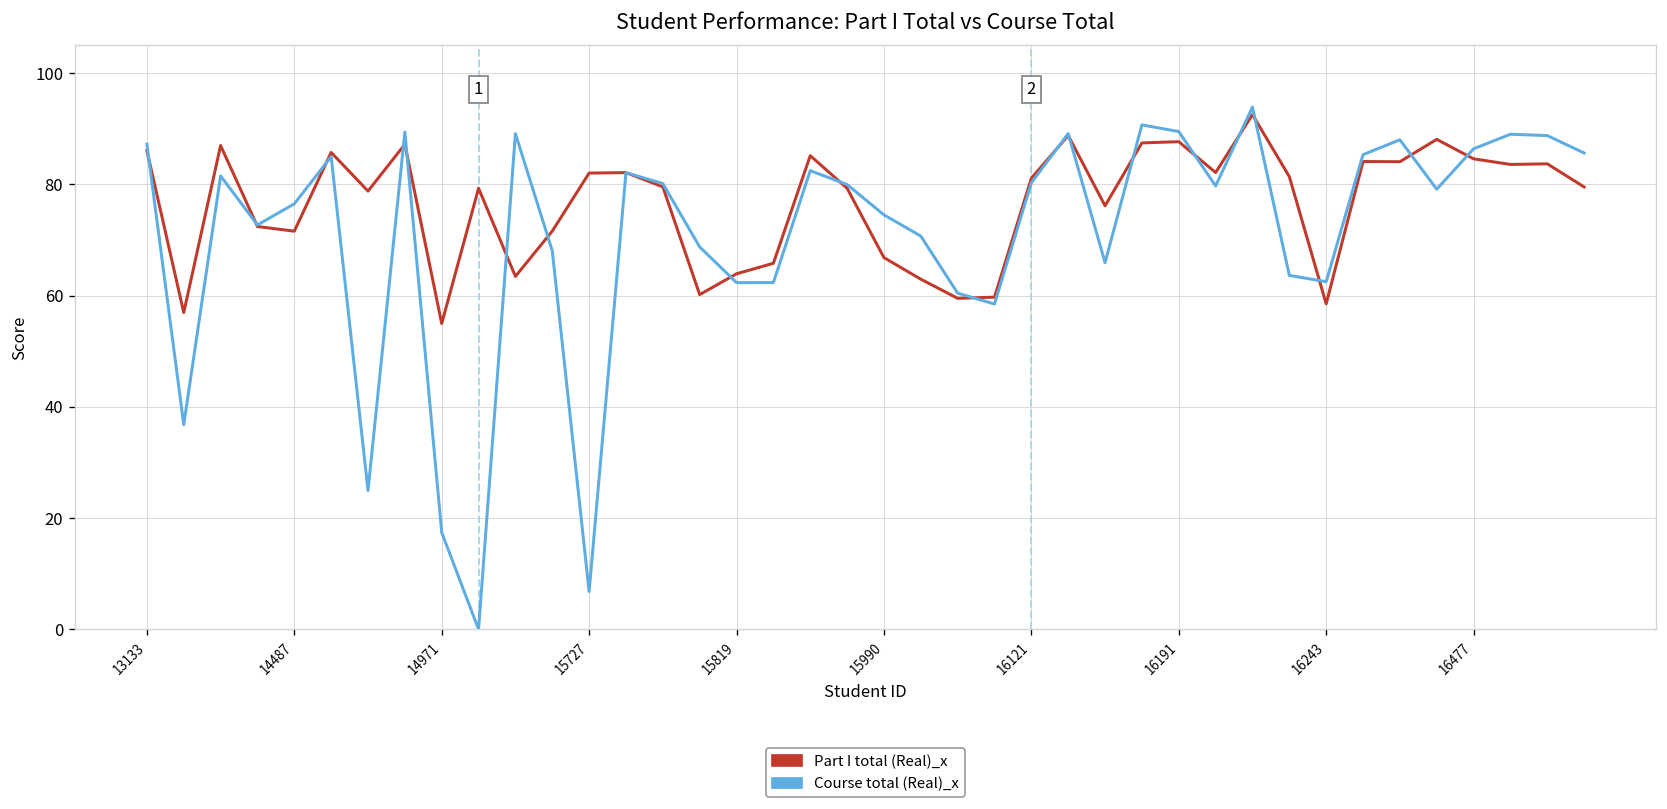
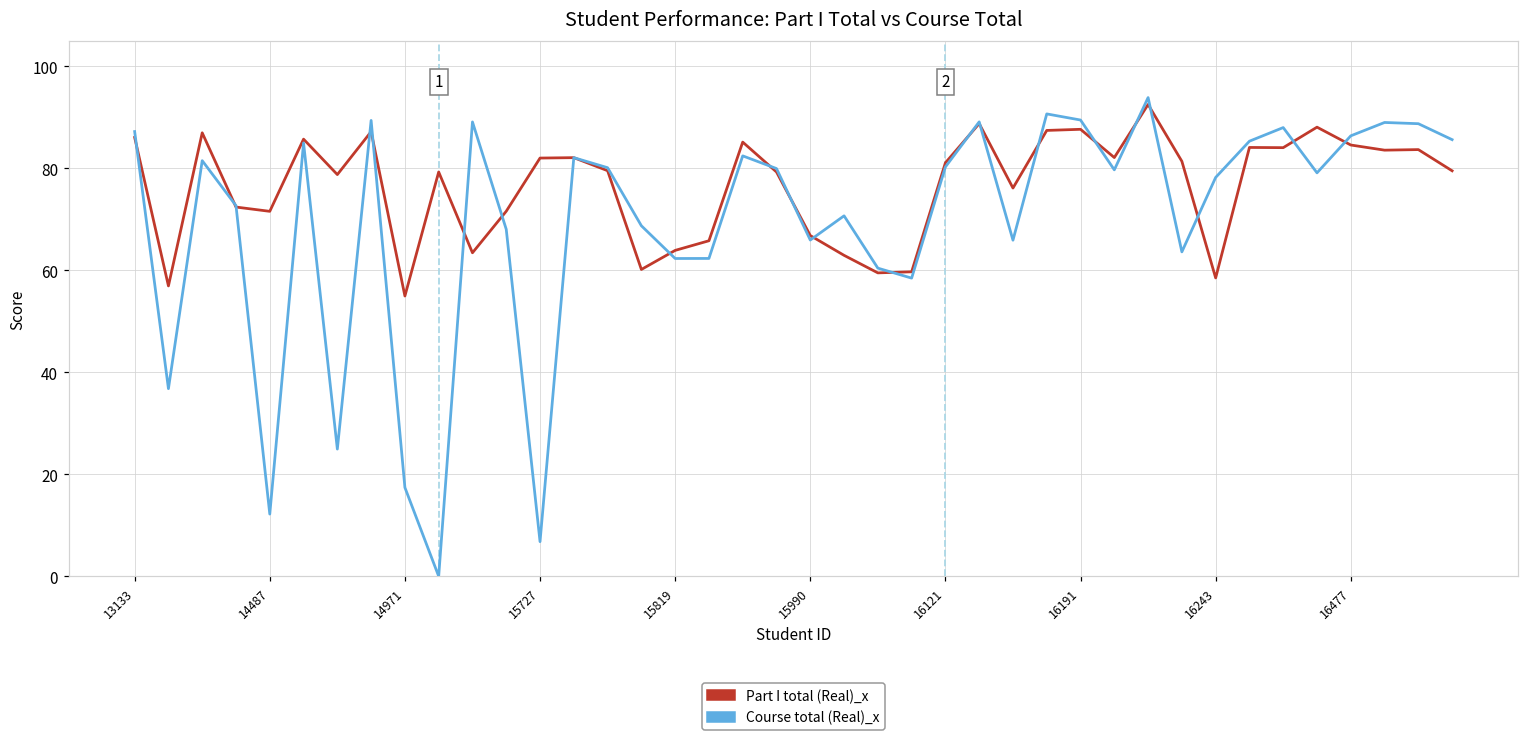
Course total (Real)_x, 14487: 77 -> 12
Course total (Real)_x, 15990: 75 -> 66
Course total (Real)_x, 16243: 62 -> 78
